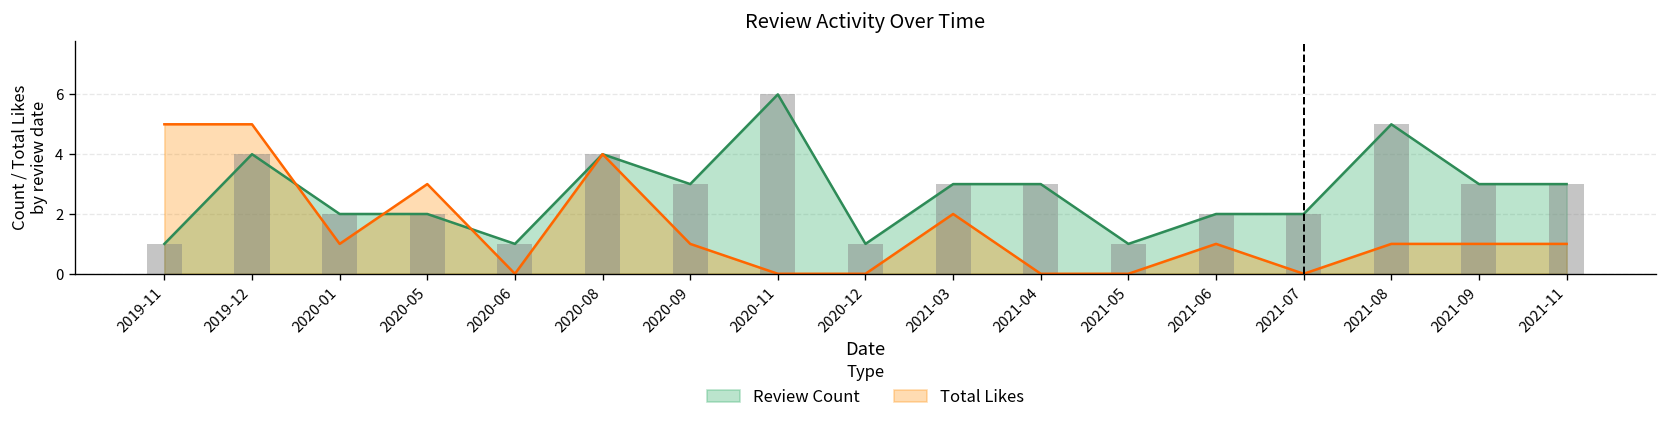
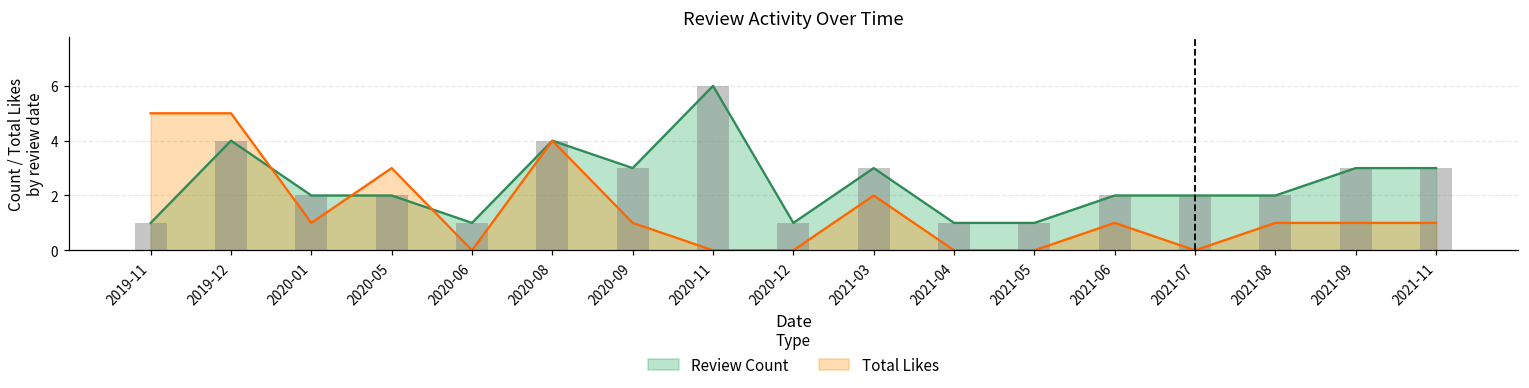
Review Count, 2021-04: 3 -> 1
Review Count, 2021-08: 5 -> 2
